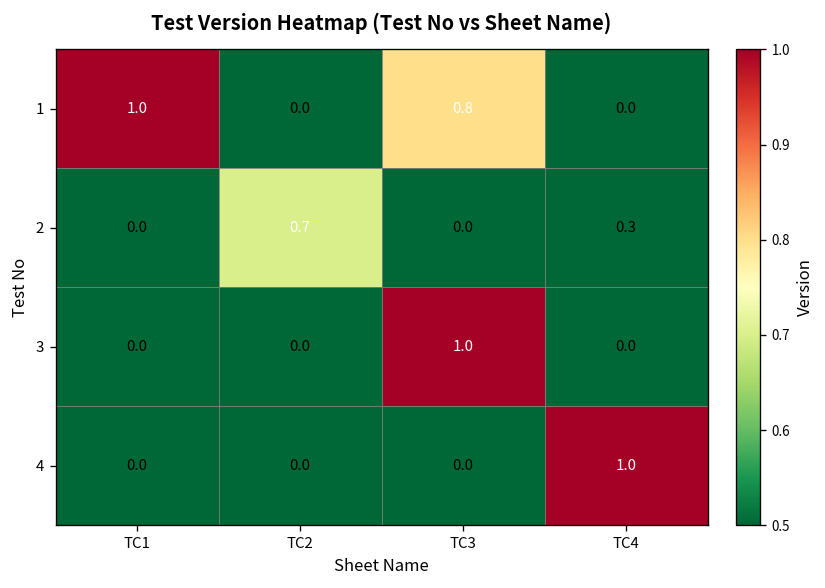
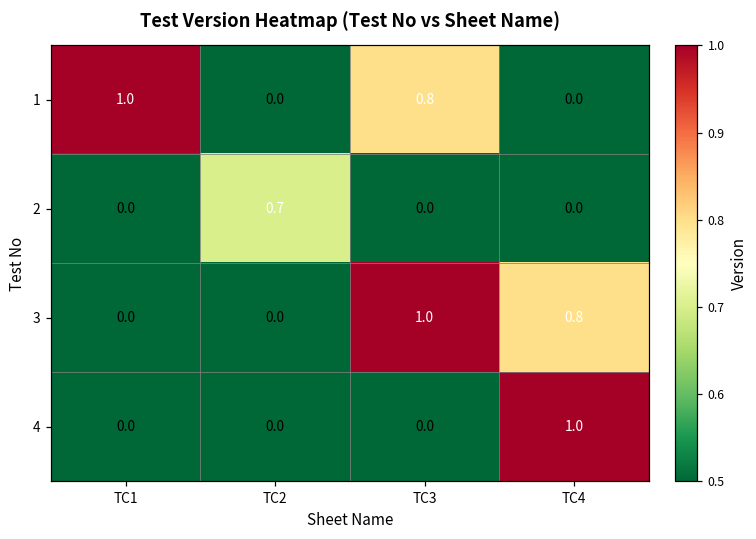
2, TC4: 0.3 -> 0.0
3, TC4: 0.0 -> 0.8
